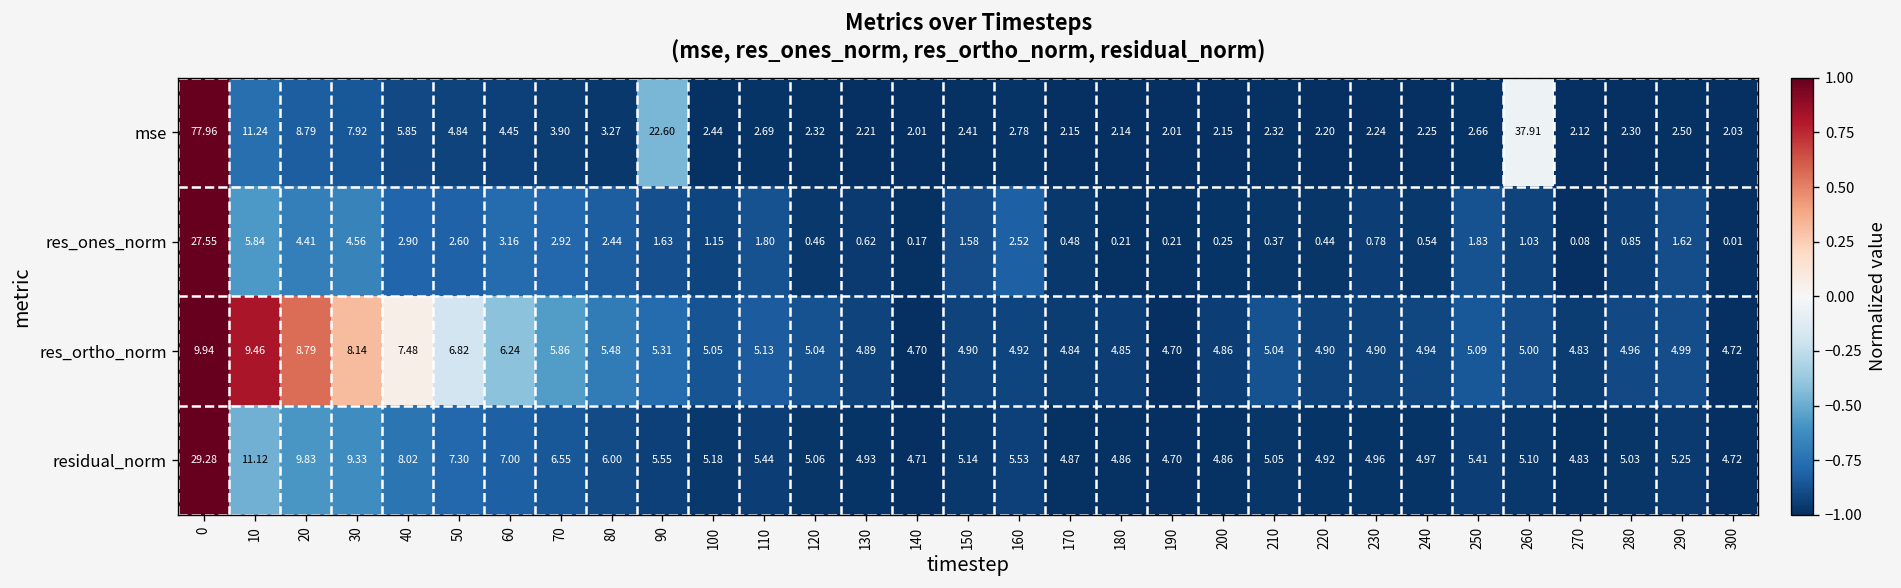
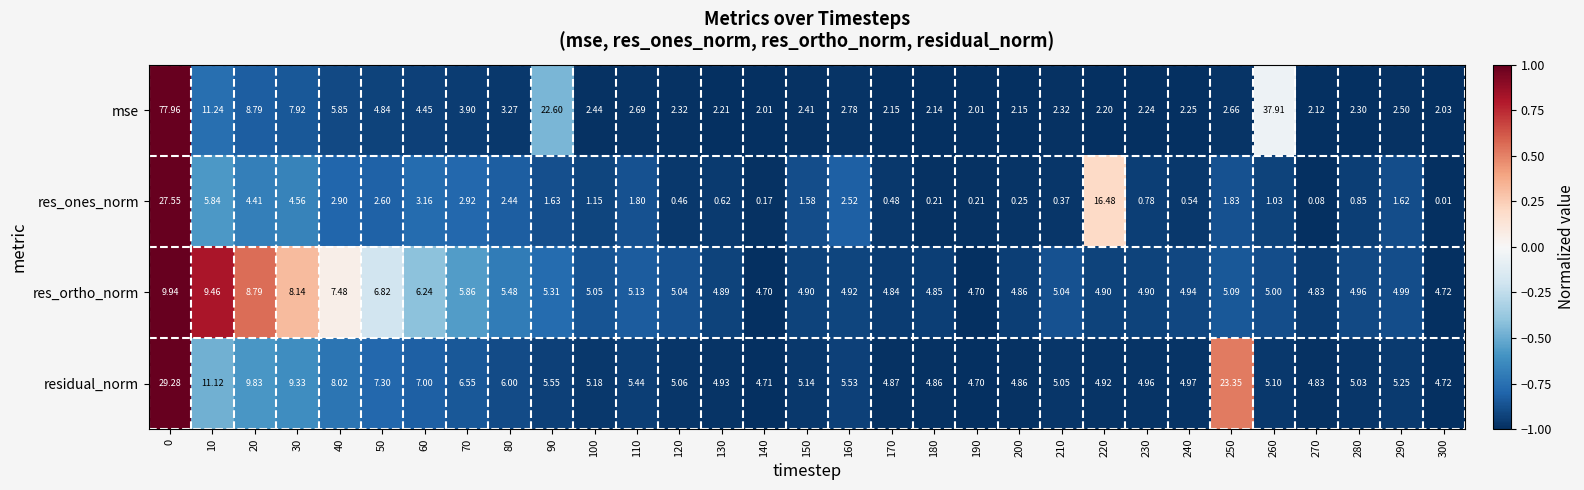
res_ones_norm, 220: 0.44 -> 16.48
residual_norm, 250: 5.41 -> 23.35
